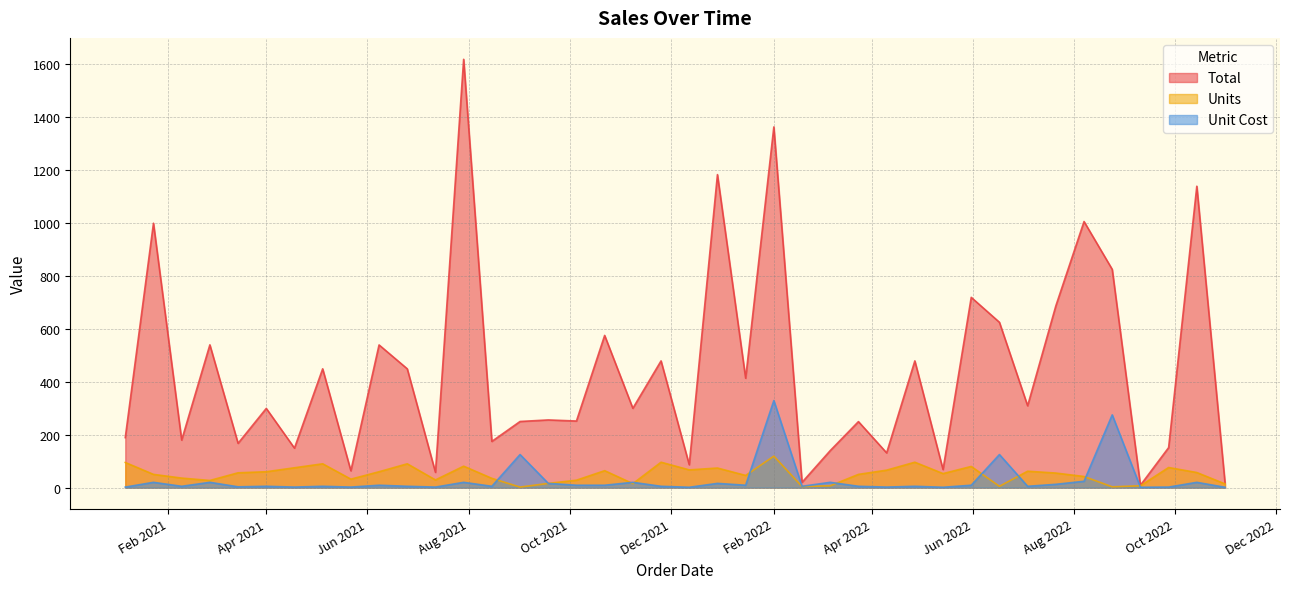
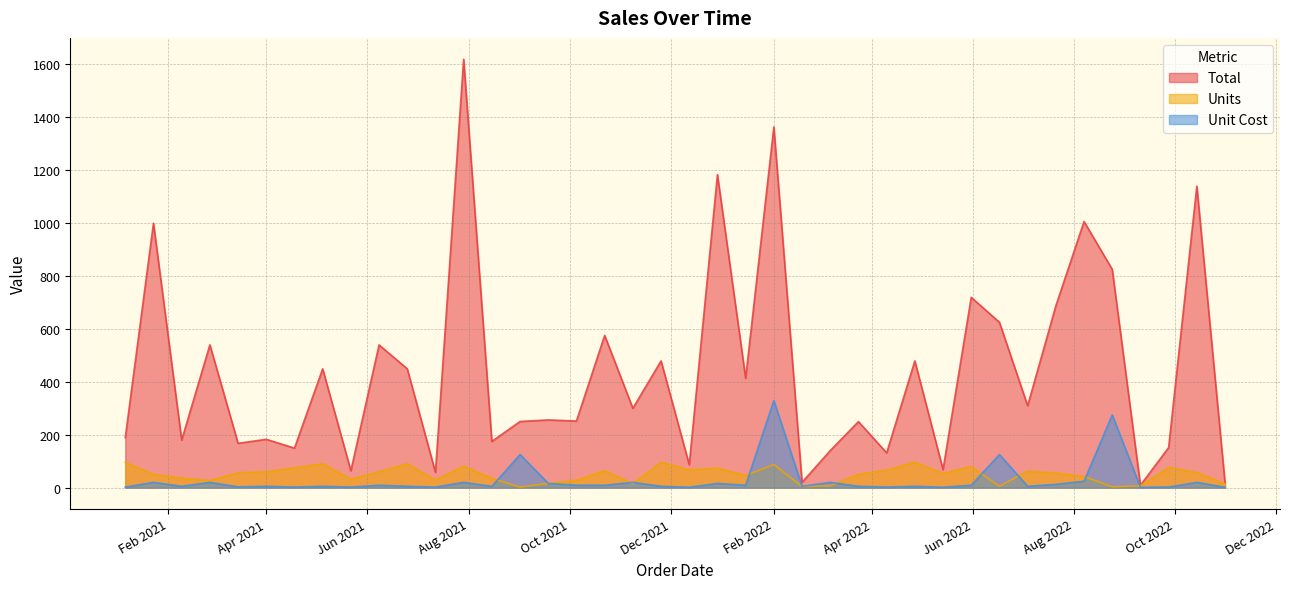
Total, Apr 2021: 300 -> 180
Units, Feb 2022: 120 -> 90
